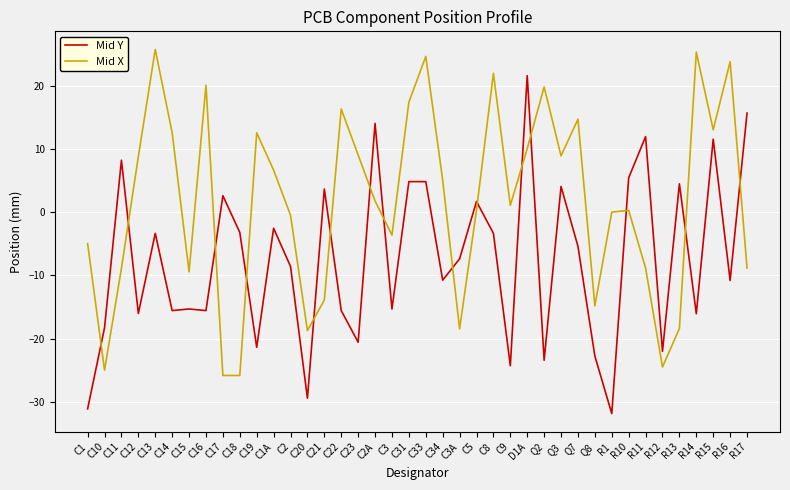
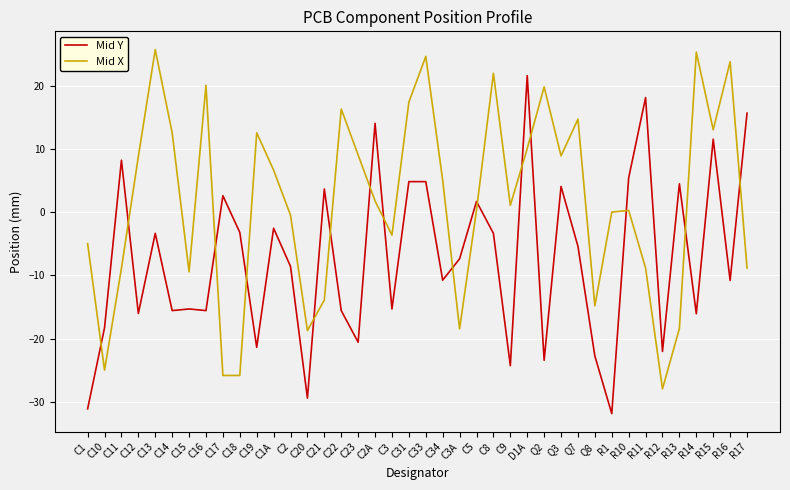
Mid Y, R11: 12 -> 18
Mid X, R12: -24 -> -28
